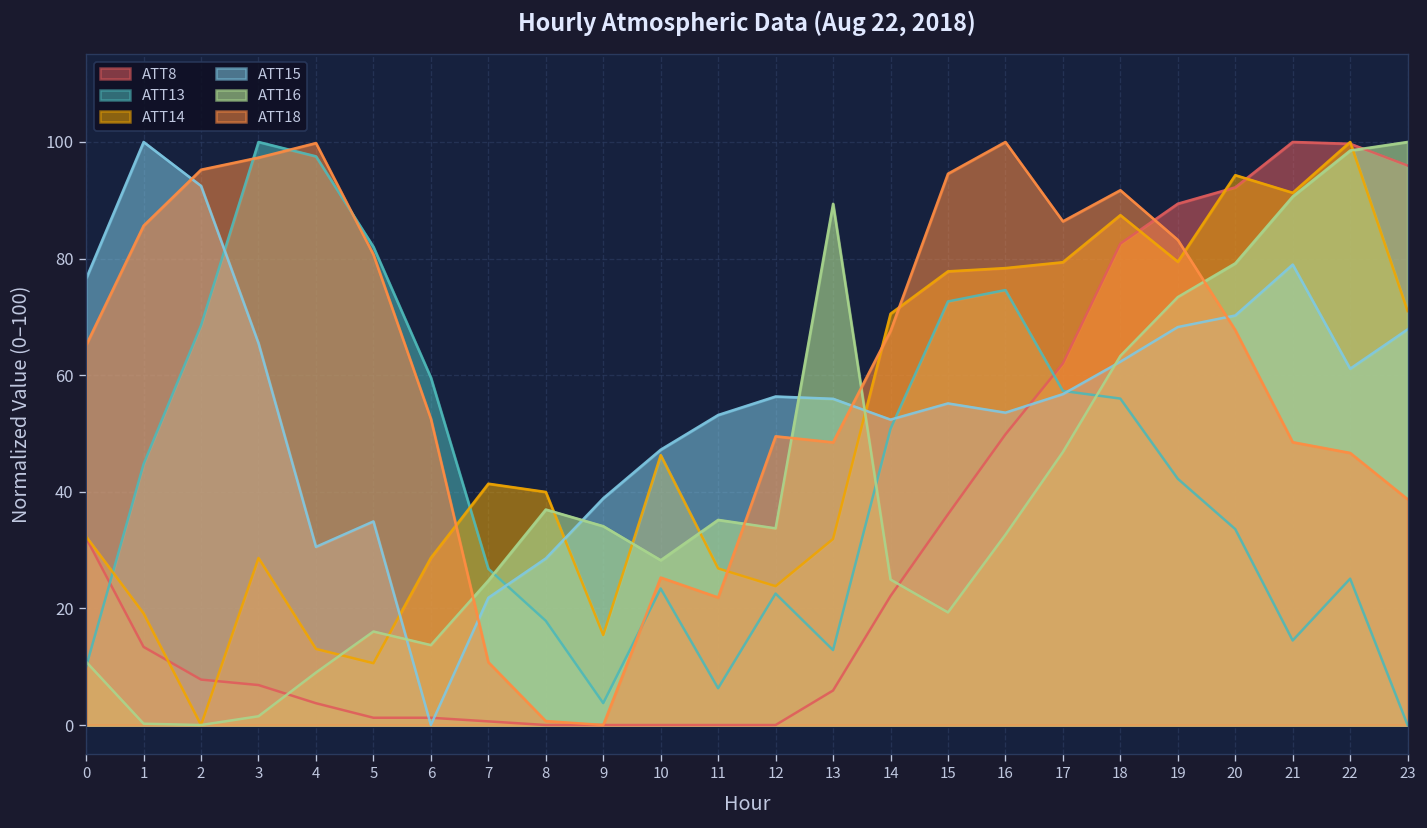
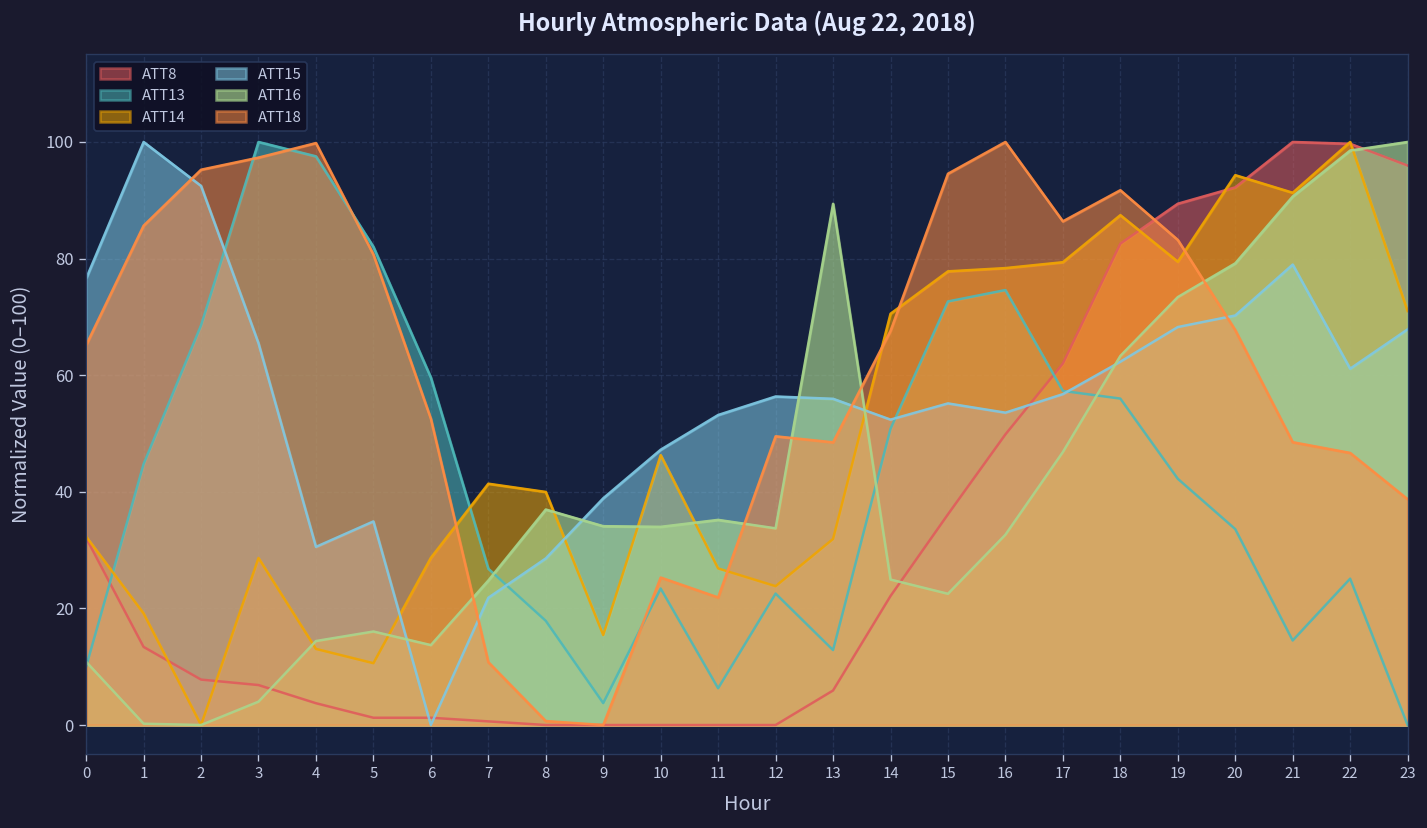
ATT16, 3: 2 -> 4
ATT16, 4: 9 -> 14
ATT16, 10: 28 -> 34
ATT16, 15: 19 -> 23
